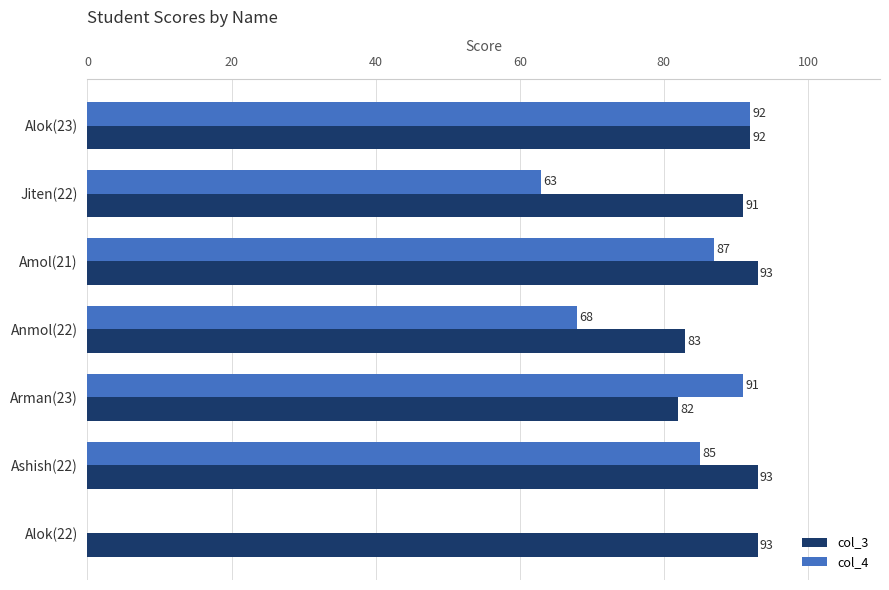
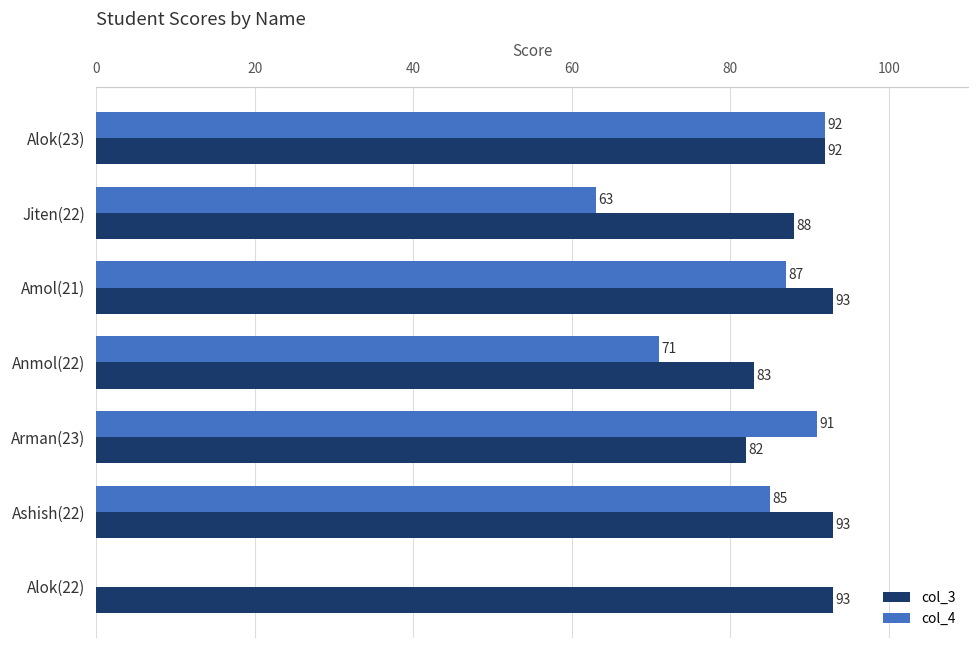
col_3, Jiten(22): 91 -> 88
col_4, Anmol(22): 68 -> 71
